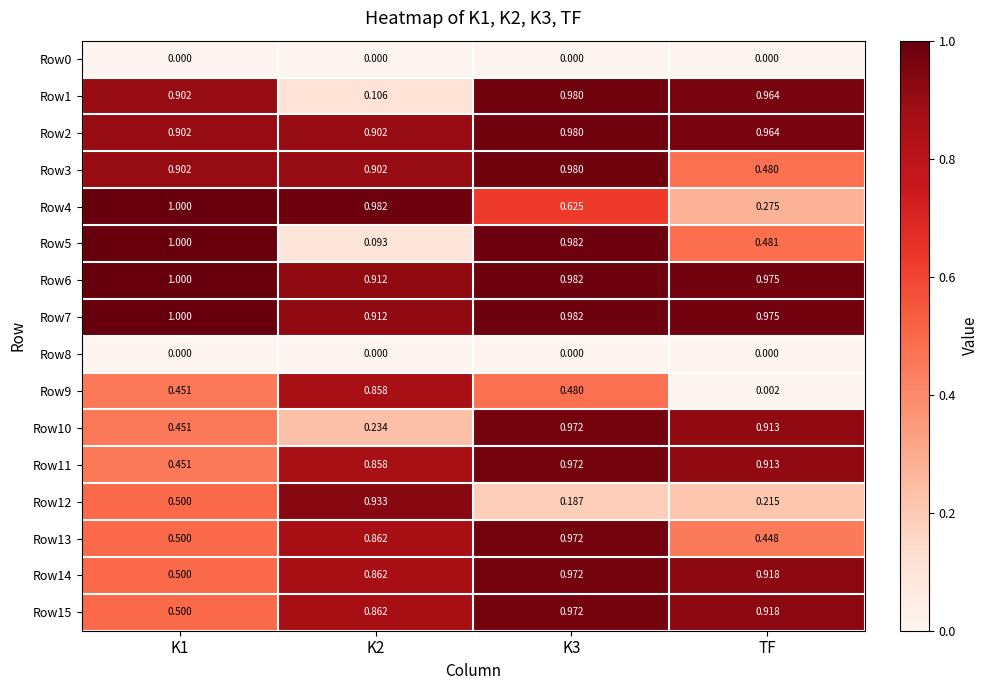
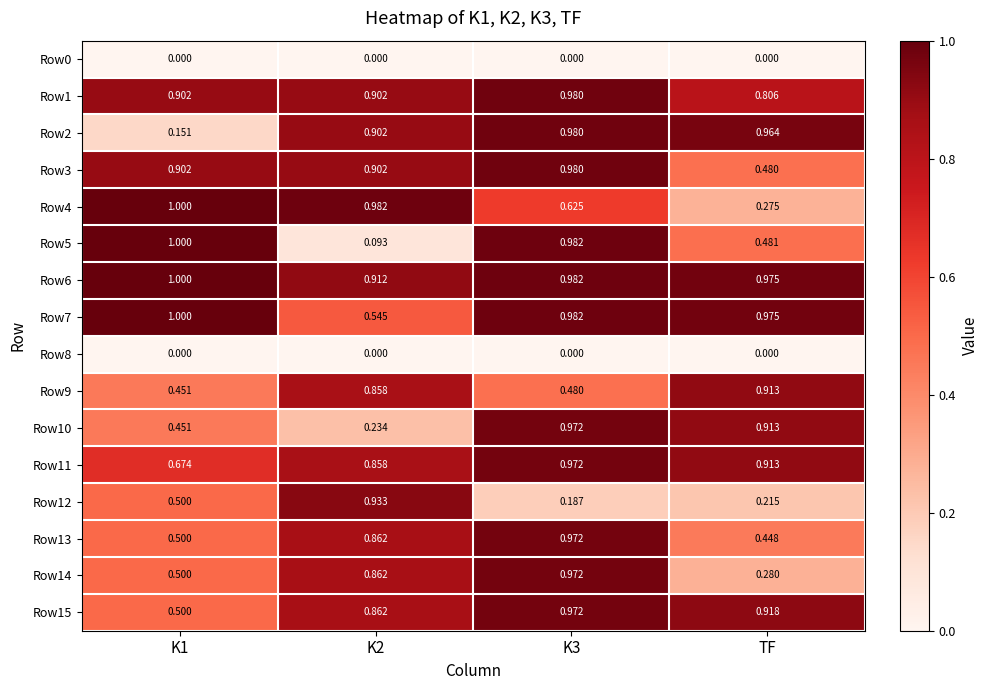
Row1, K2: 0.106 -> 0.902
Row1, TF: 0.964 -> 0.806
Row2, K1: 0.902 -> 0.151
Row7, K2: 0.912 -> 0.545
Row9, TF: 0.002 -> 0.913
Row11, K1: 0.451 -> 0.674
Row14, TF: 0.918 -> 0.280
